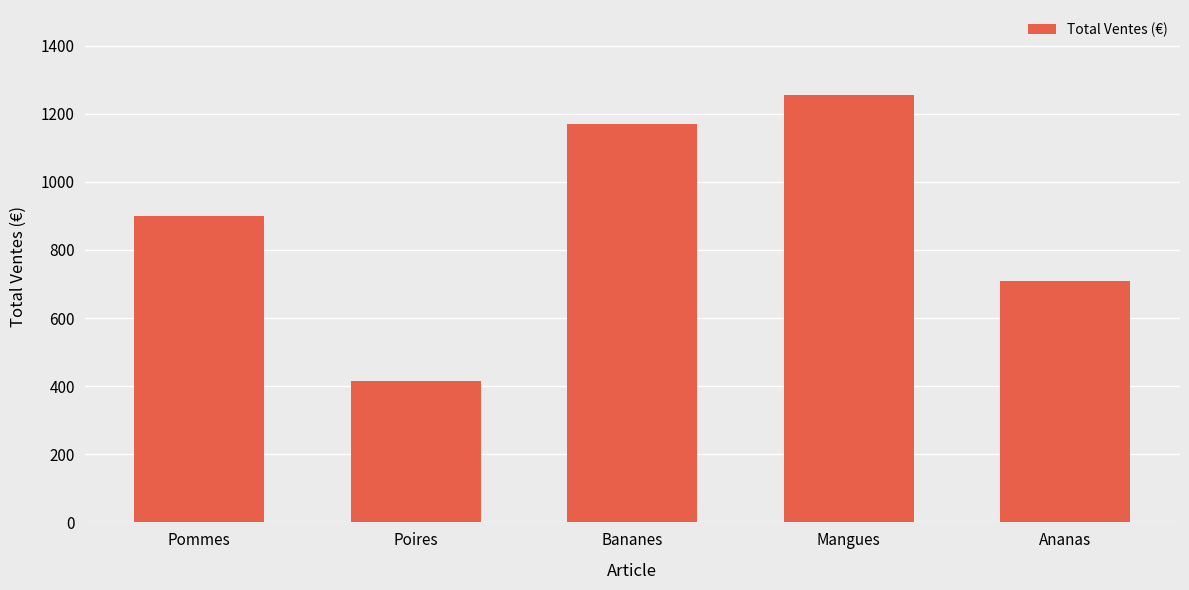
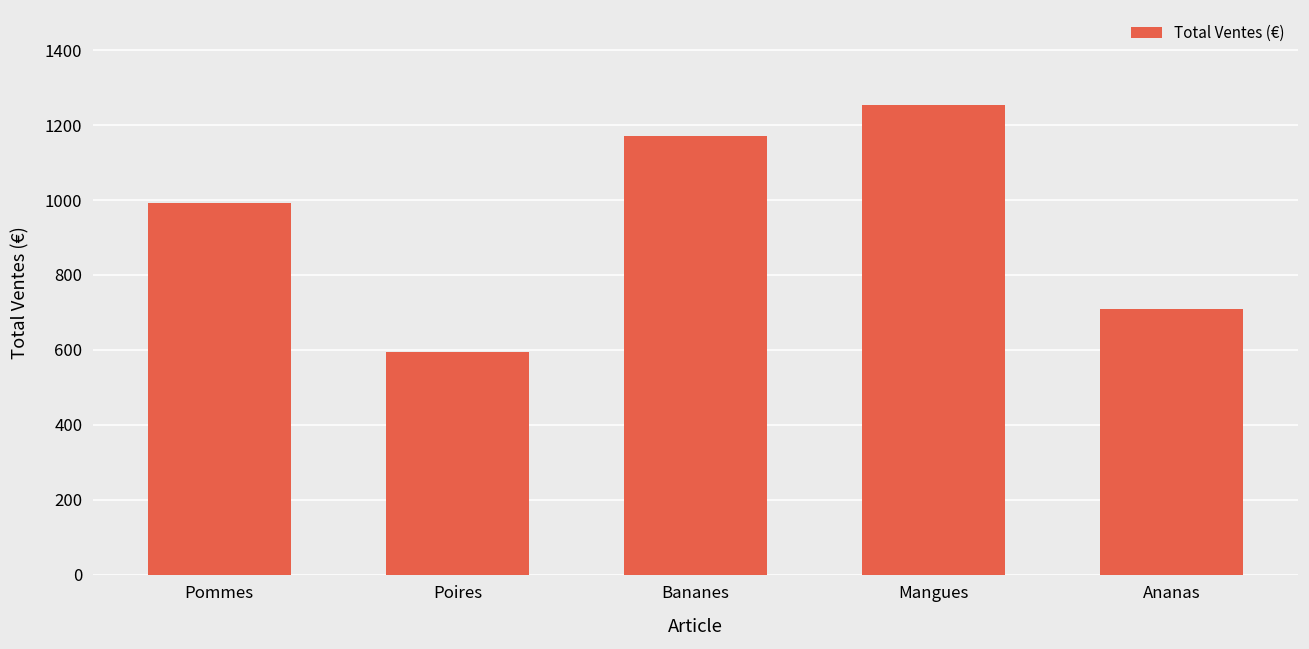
Pommes: 900 -> 990
Poires: 420 -> 590
